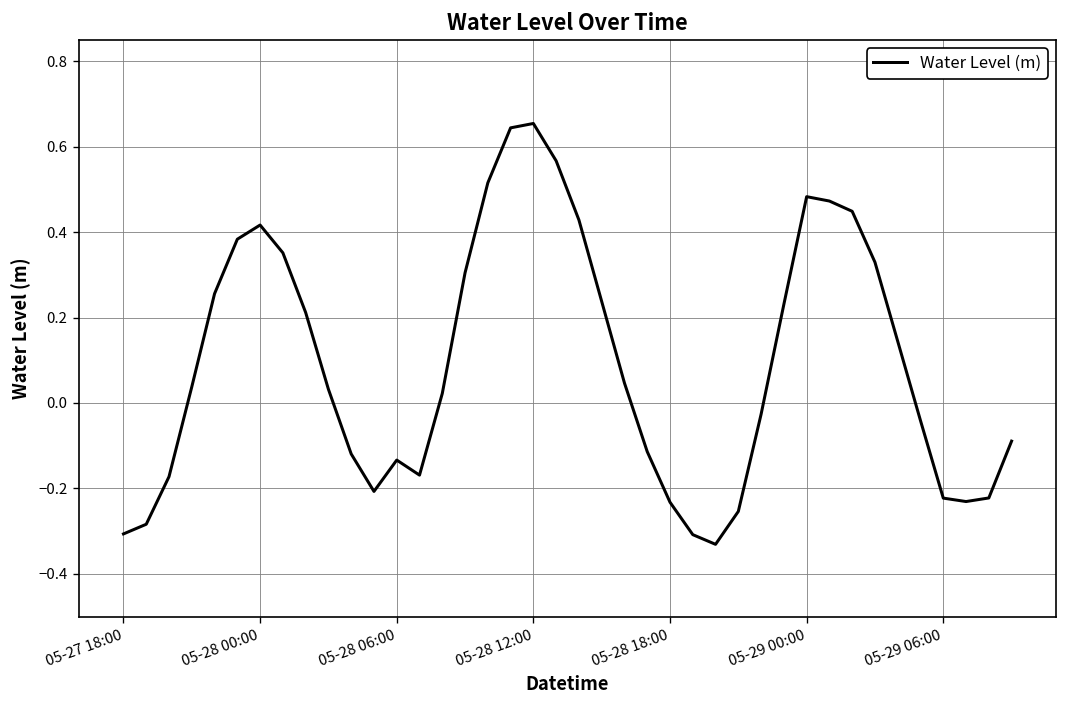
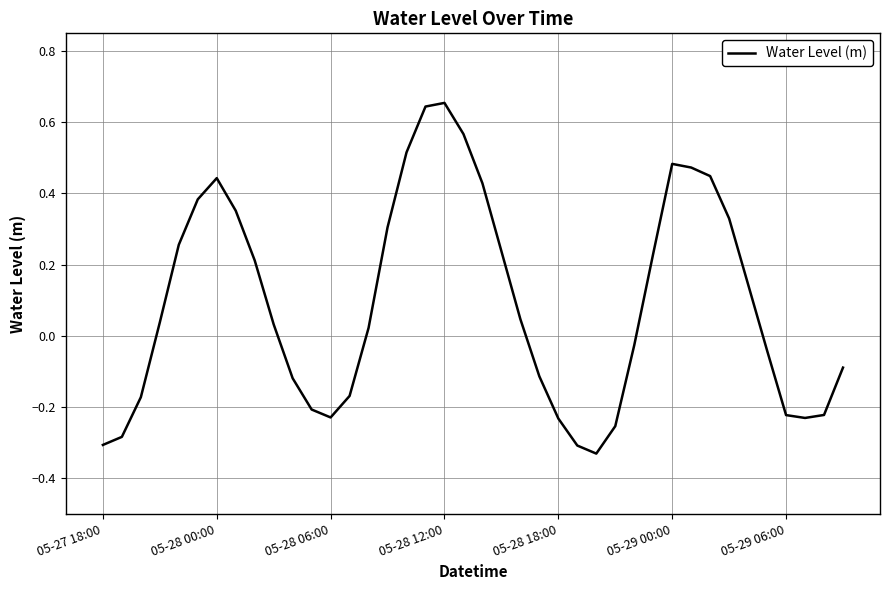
05-28 00:00: 0.42 -> 0.44
05-28 06:00: -0.13 -> -0.23
